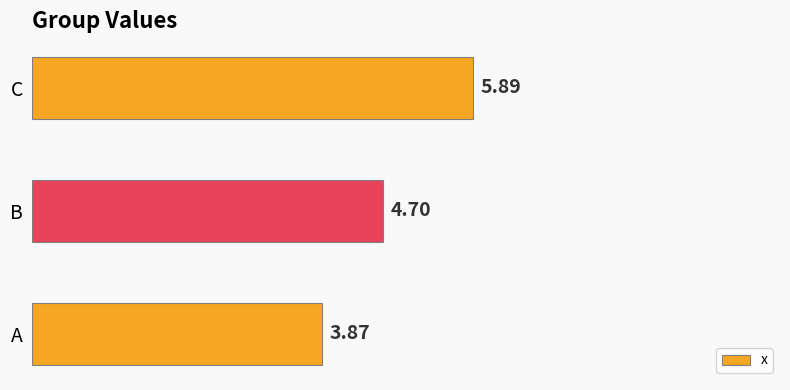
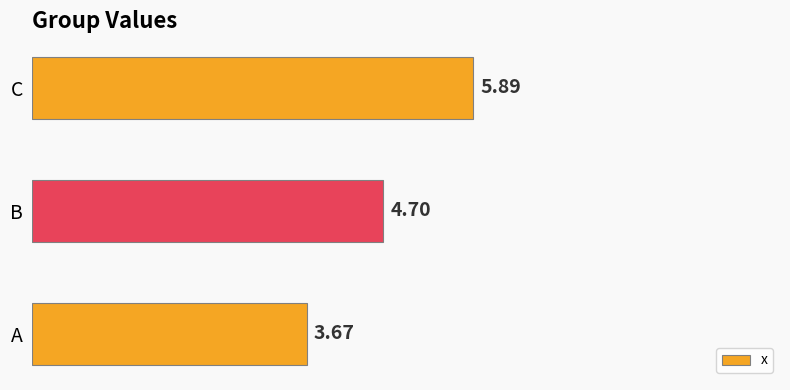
A: 3.87 -> 3.67
